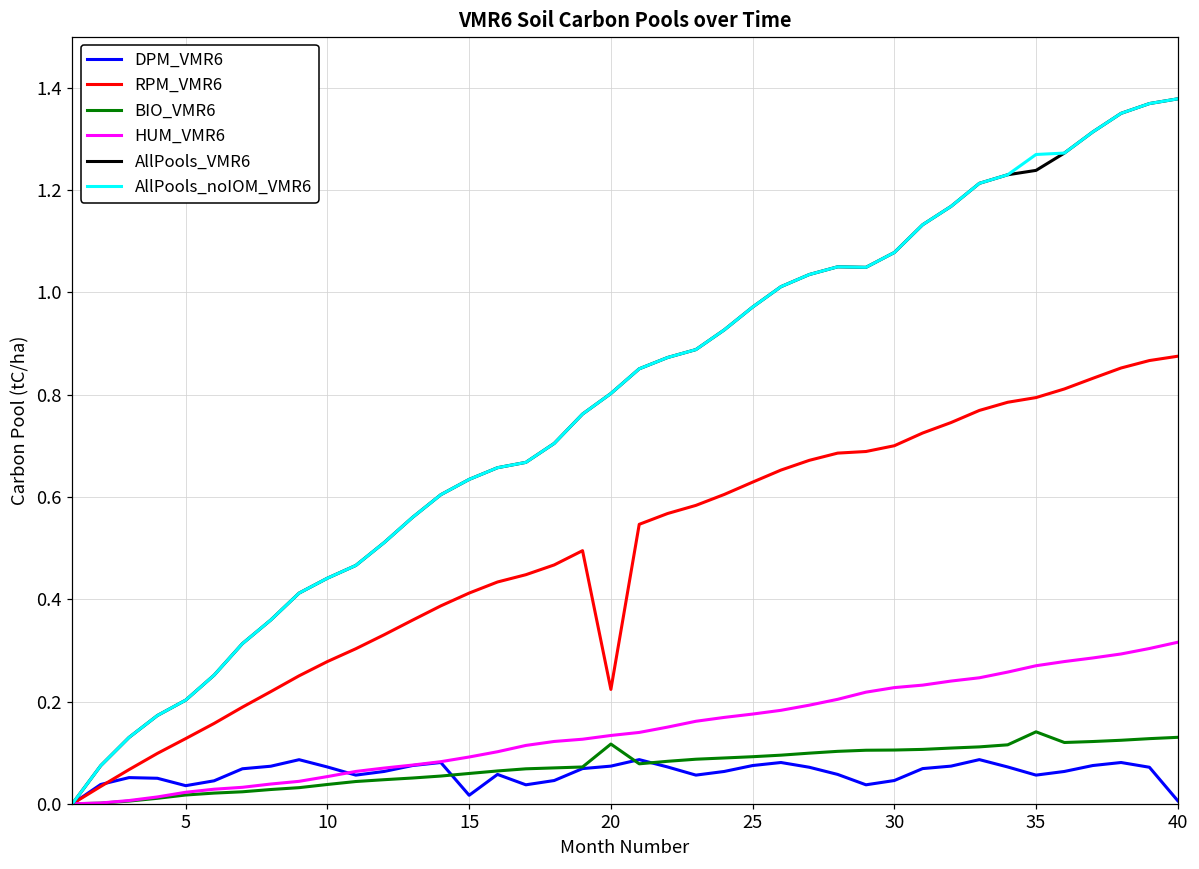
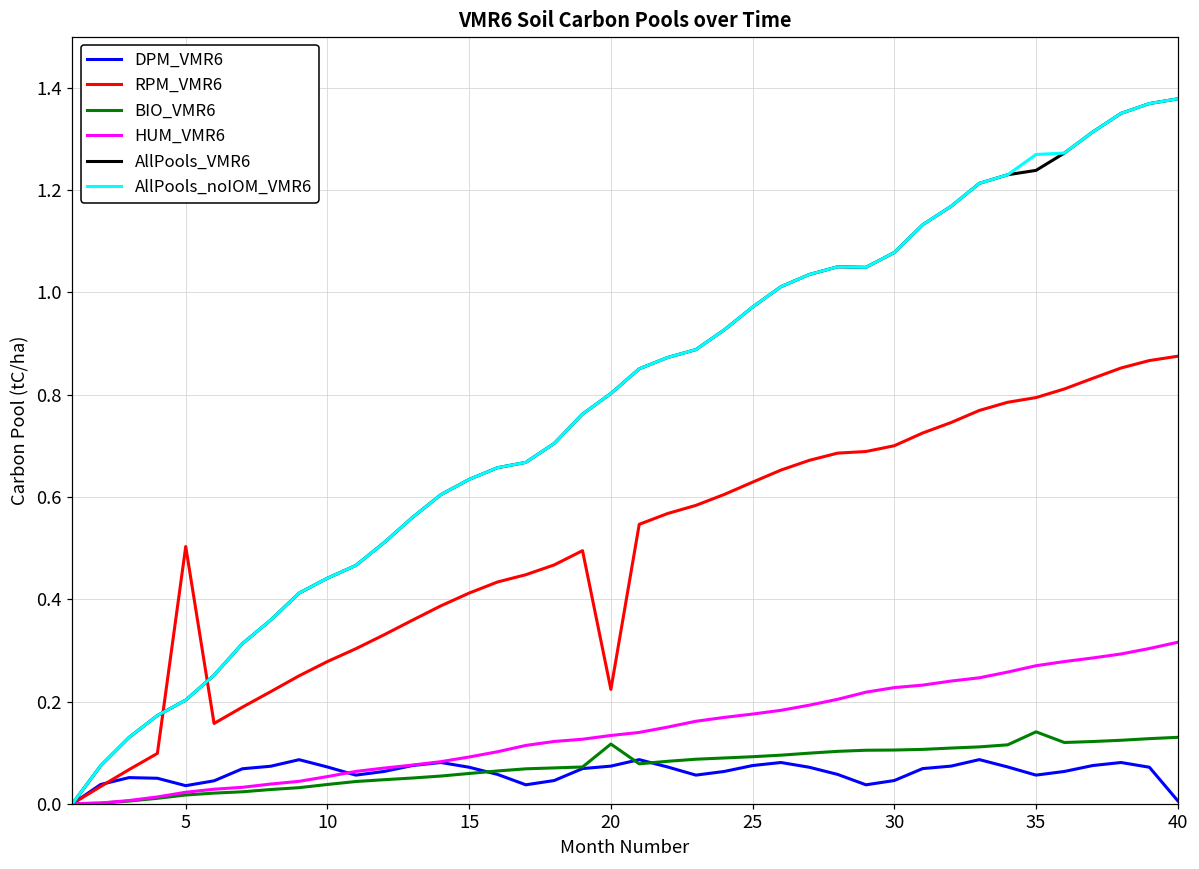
RPM_VMR6, 5: 0.13 -> 0.50
DPM_VMR6, 15: 0.02 -> 0.07
